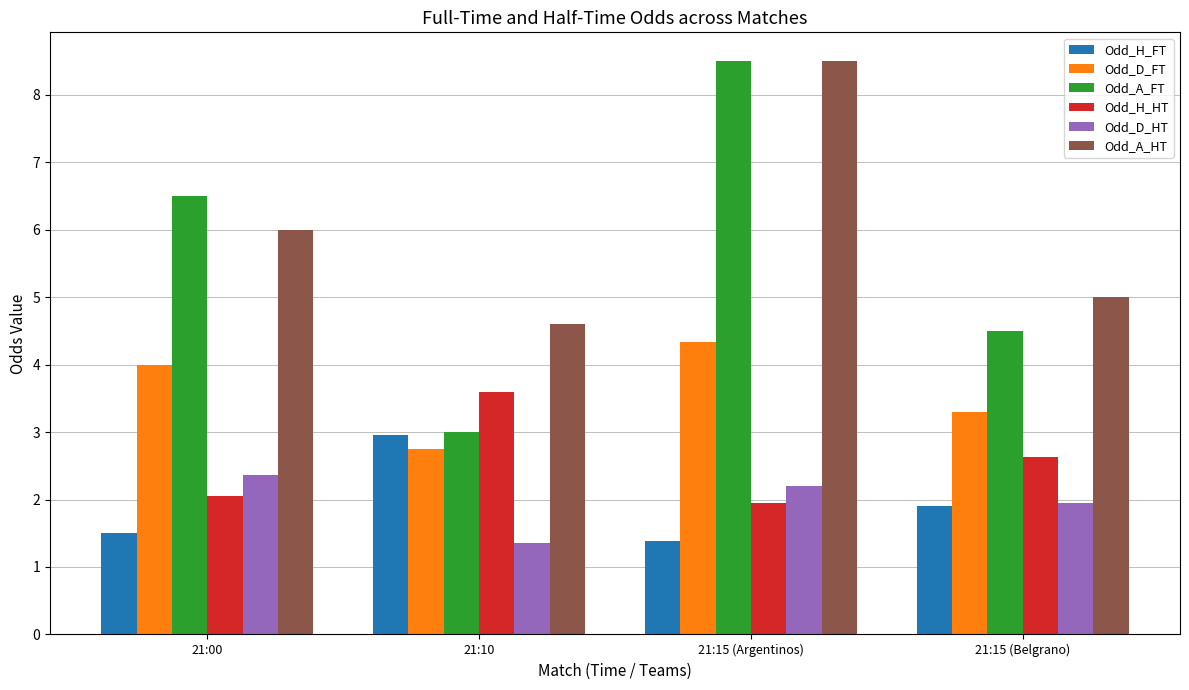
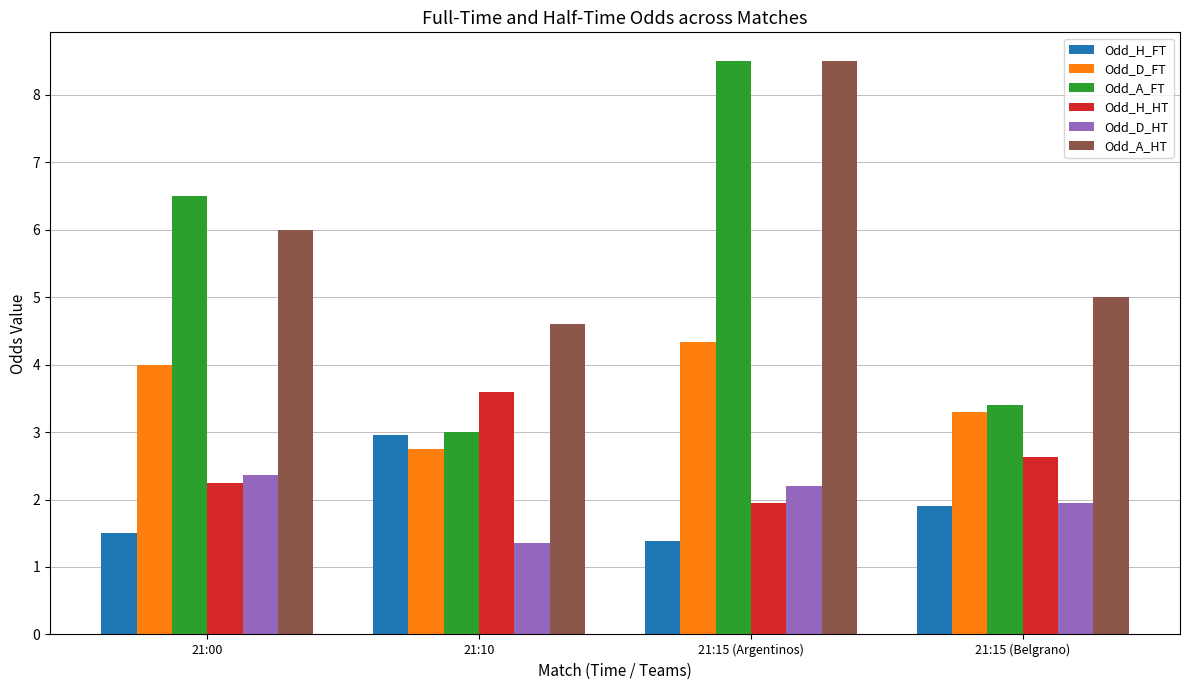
Odd_H_HT, 21:00: 2.1 -> 2.2
Odd_A_FT, 21:15 (Belgrano): 4.5 -> 3.4
